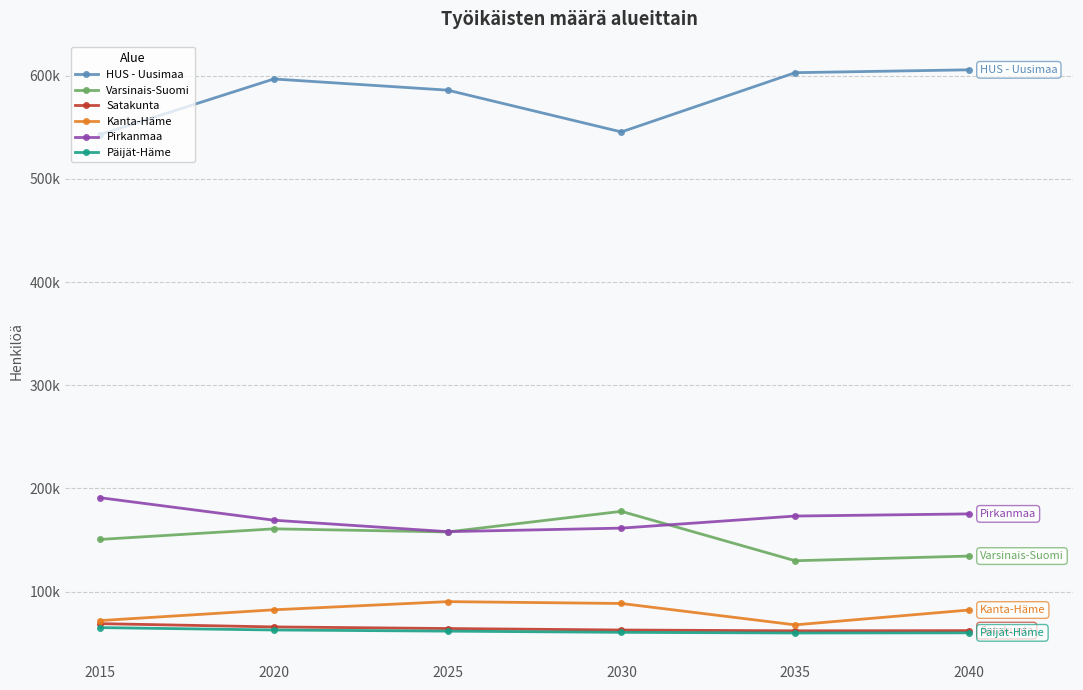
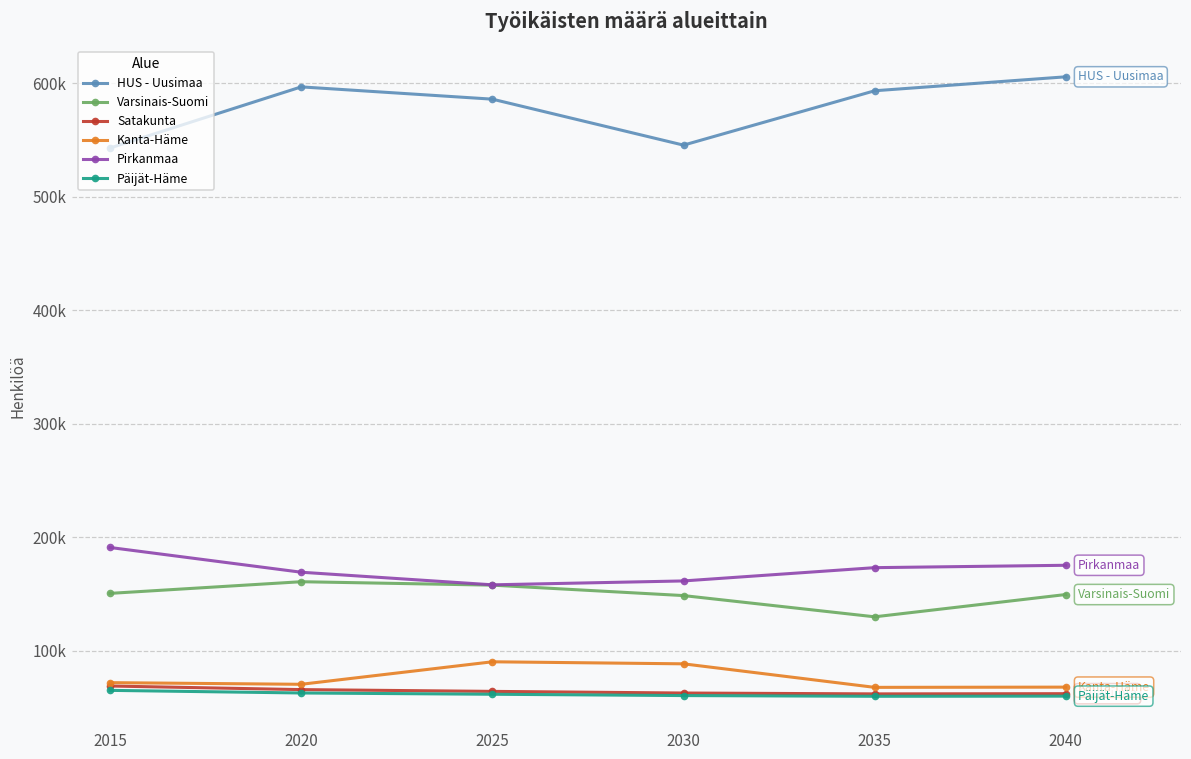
Kanta-Häme, 2020: 82000 -> 70000
Varsinais-Suomi, 2030: 178000 -> 149000
HUS - Uusimaa, 2035: 603000 -> 593000
Varsinais-Suomi, 2040: 134000 -> 149000
Kanta-Häme, 2040: 82000 -> 68000
